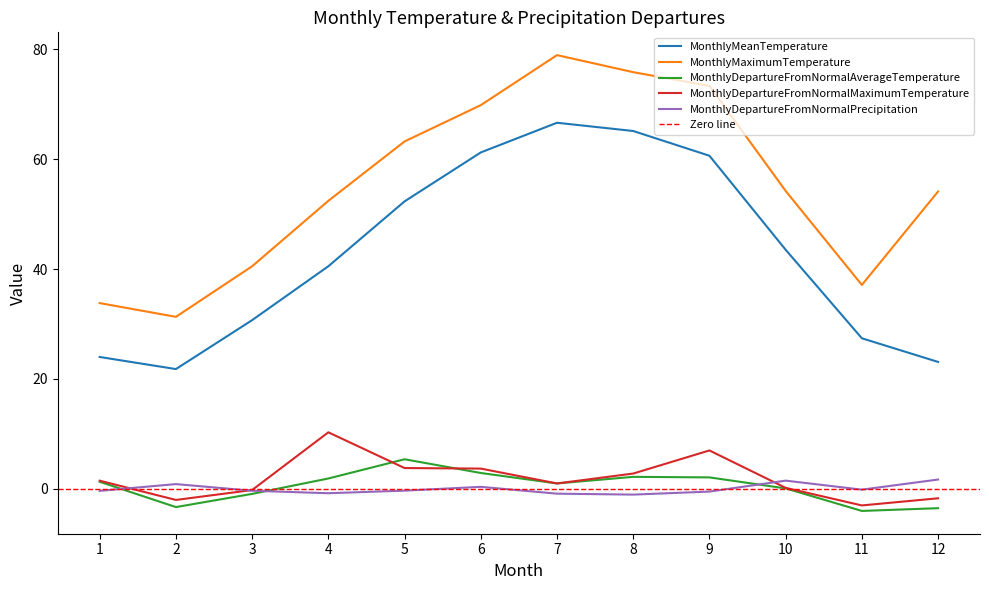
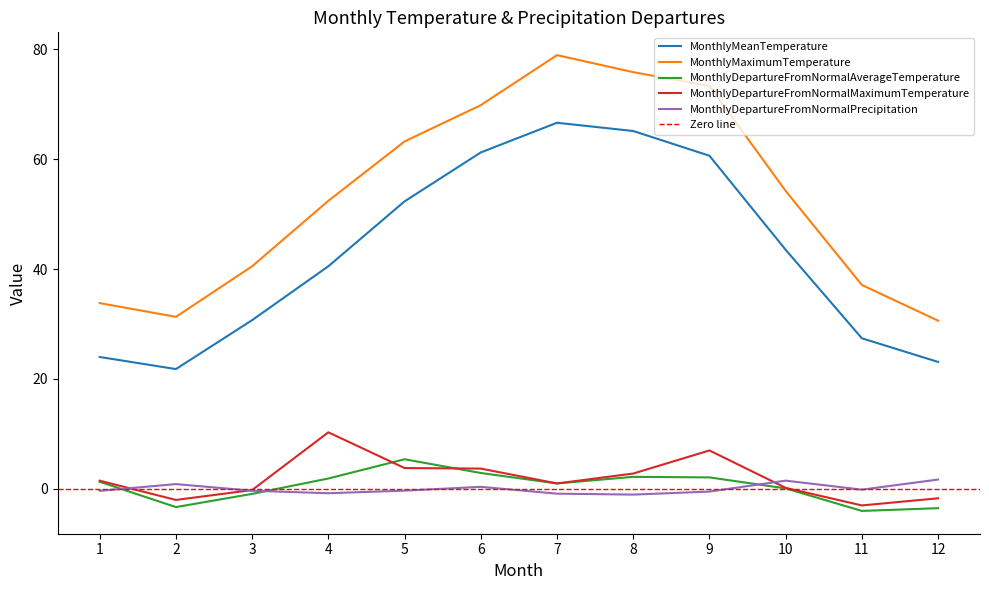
MonthlyMaximumTemperature, 12: 54 -> 31
